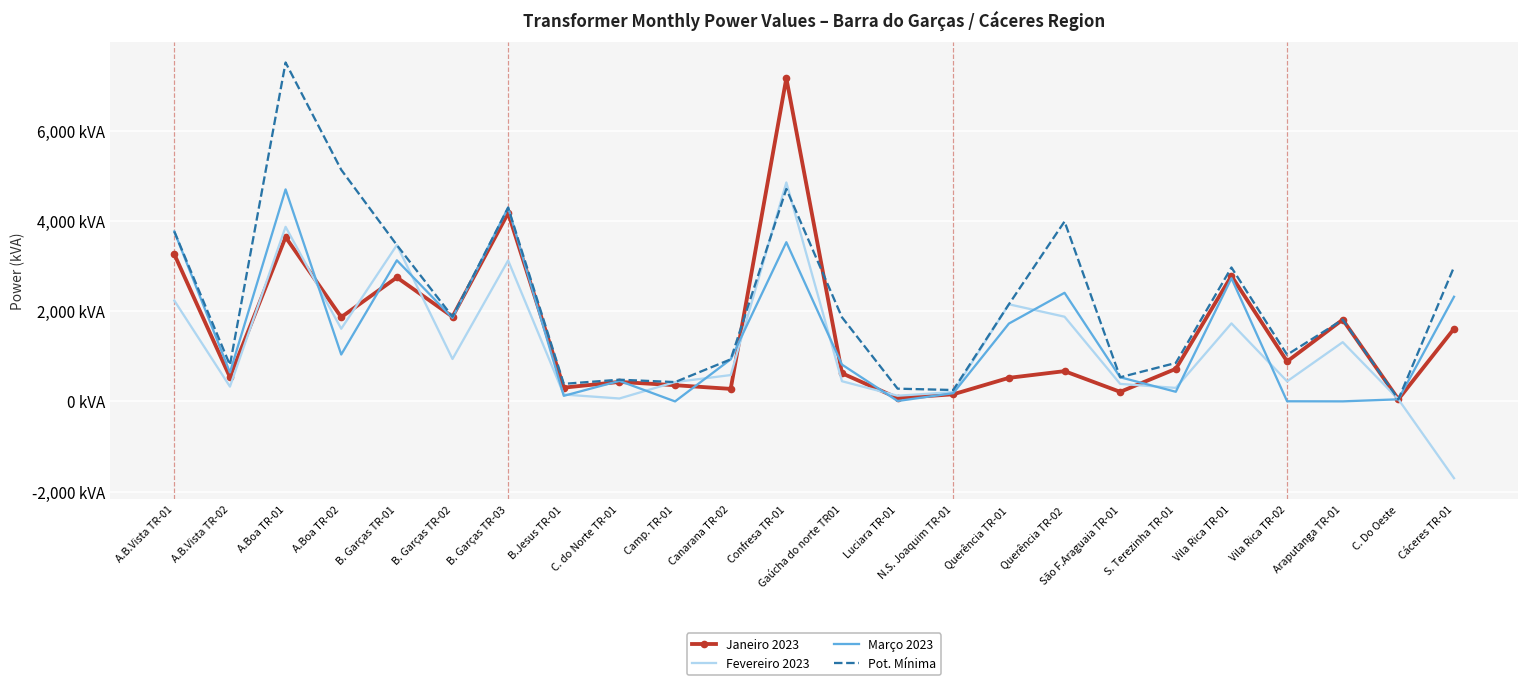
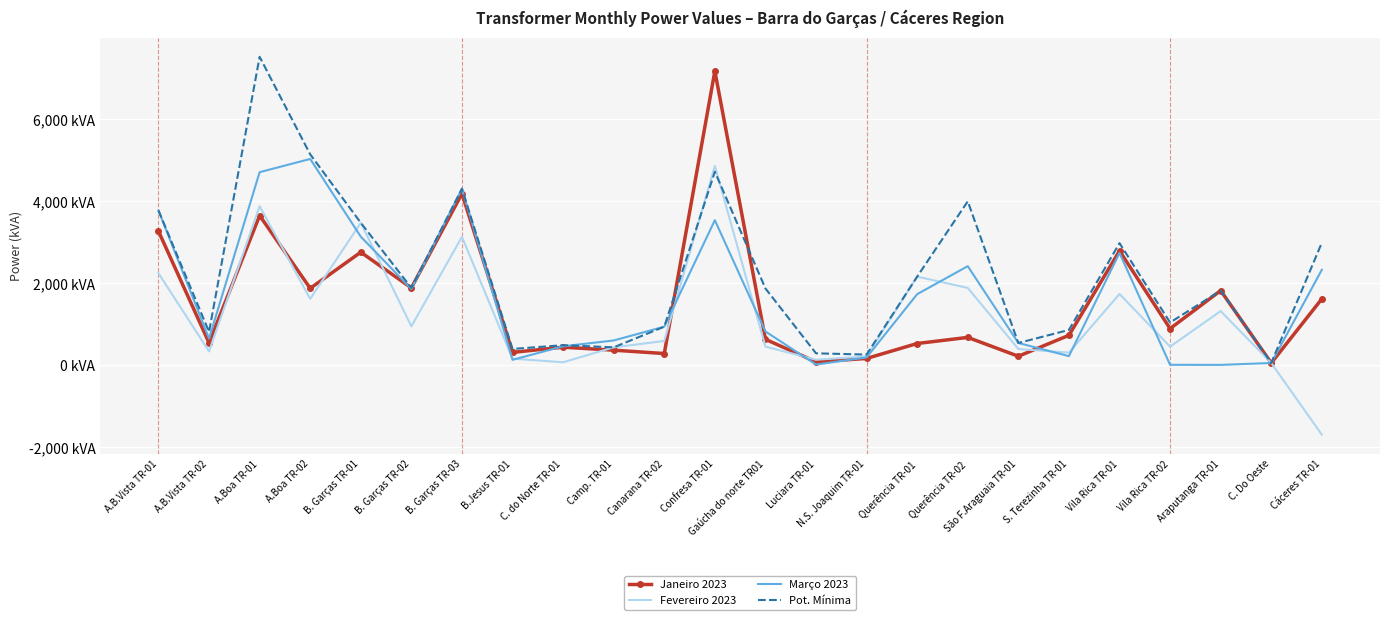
Março 2023, A.Boa TR-02: 1,000 kVA -> 5,000 kVA
Março 2023, Camp. TR-01: 0 kVA -> 600 kVA
